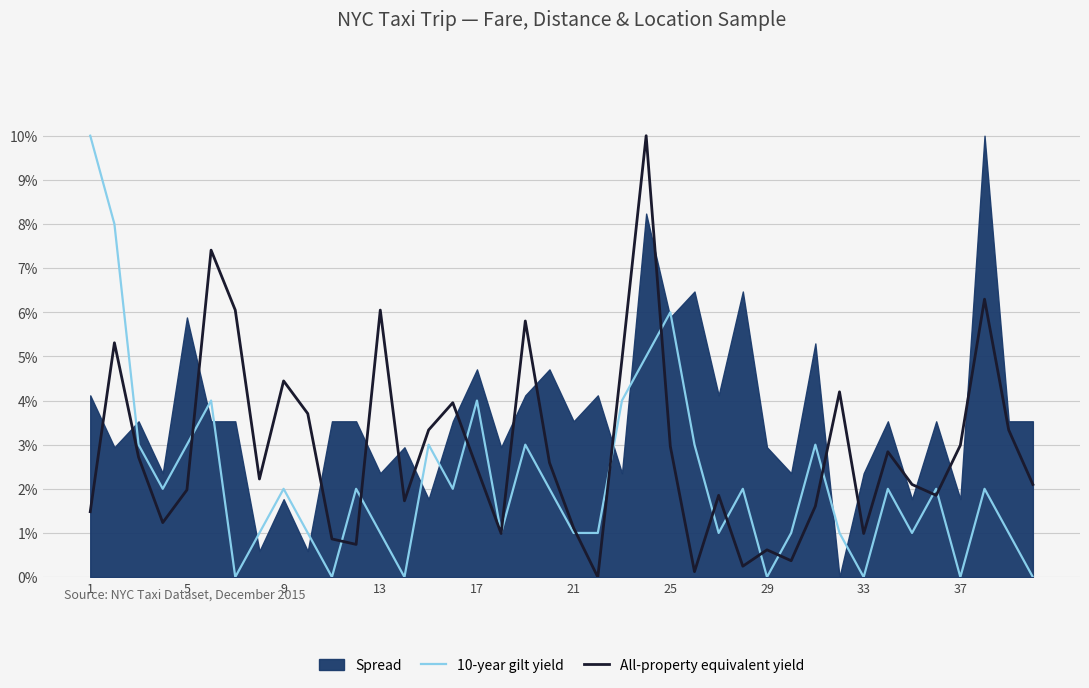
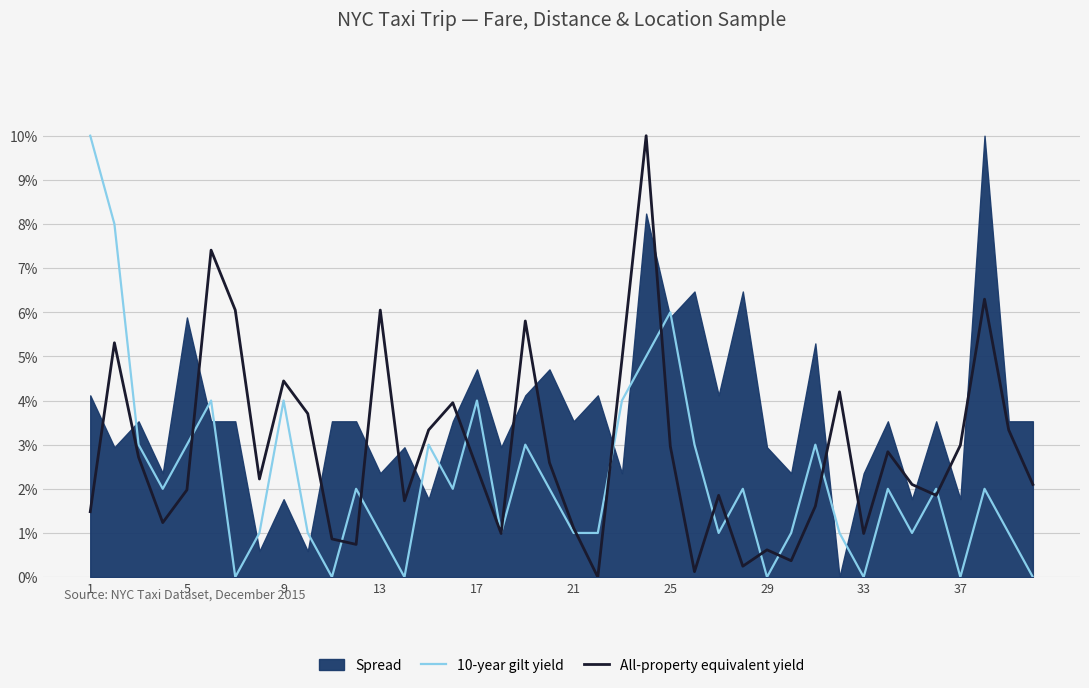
10-year gilt yield, 9: 2.0% -> 4.0%
